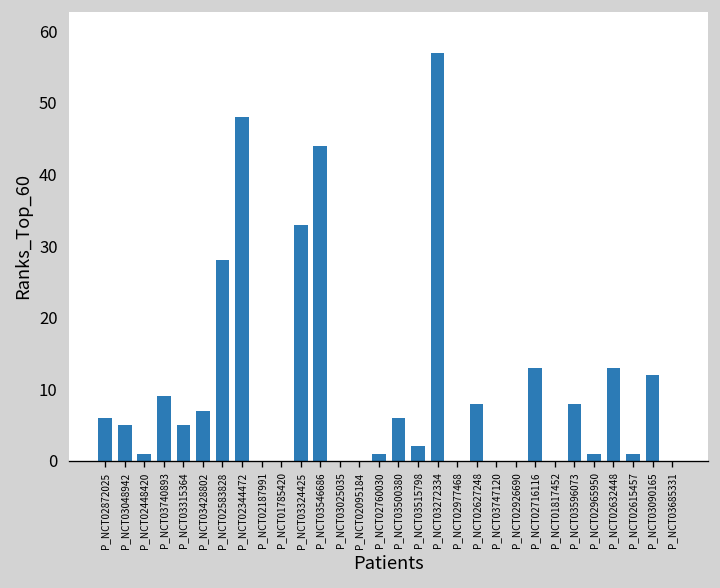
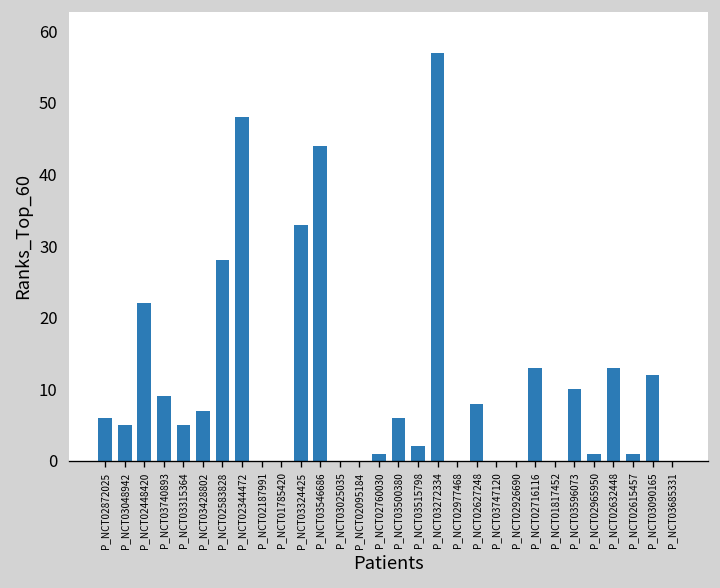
P_NCT02448420: 1 -> 22
P_NCT03596073: 8 -> 10
